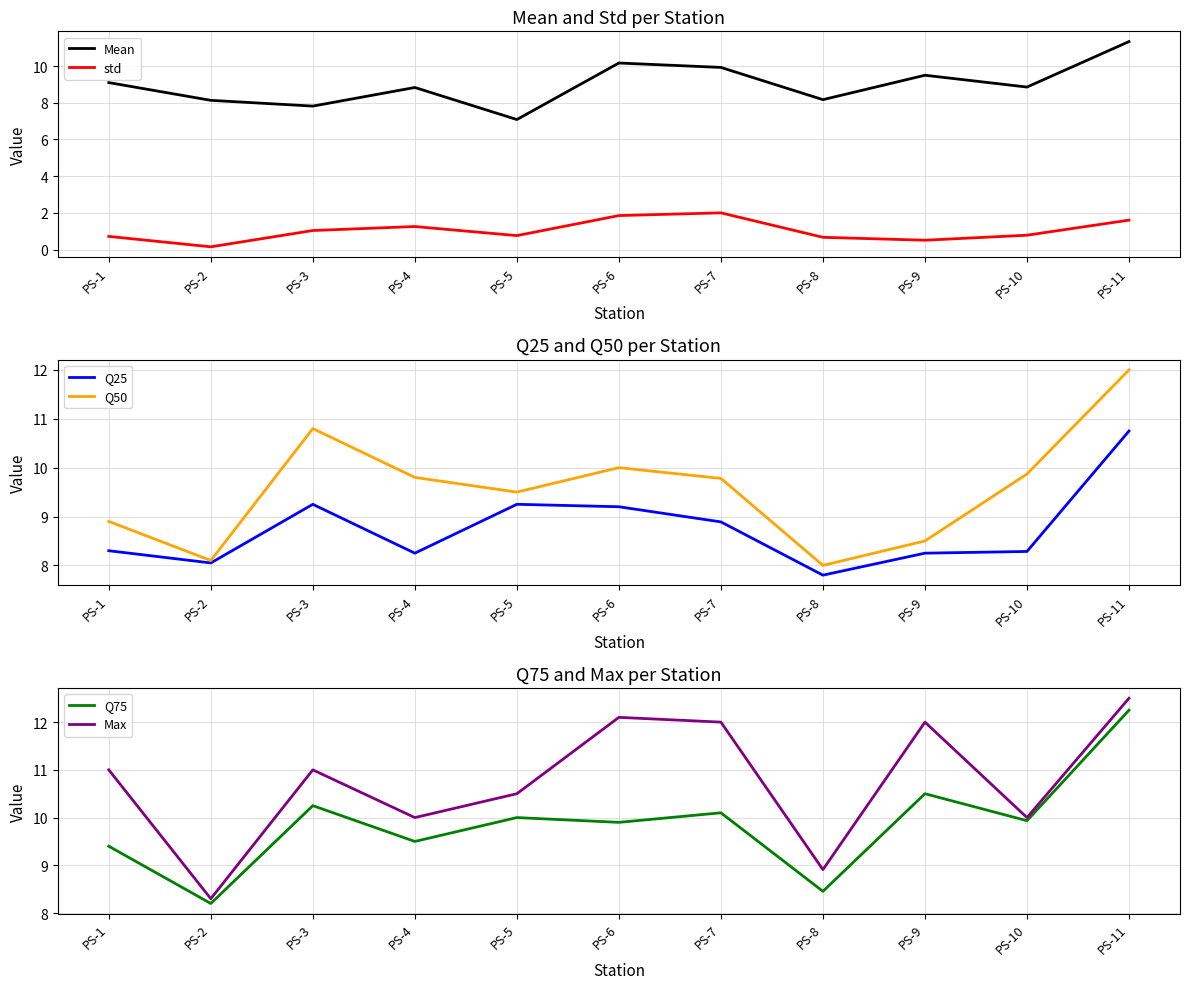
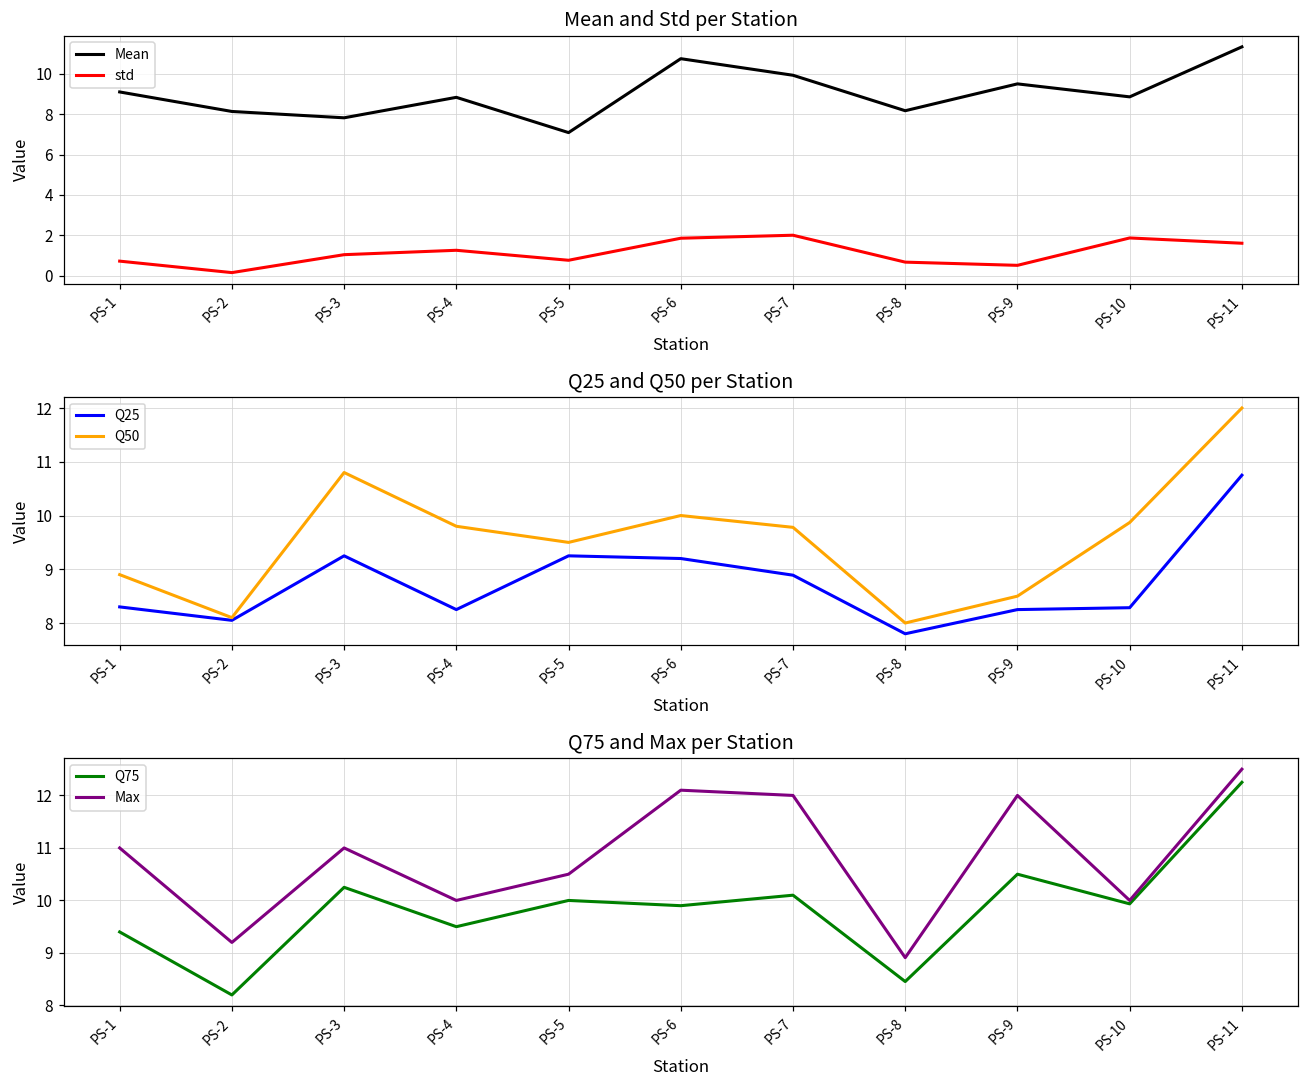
Mean and Std per Station, Mean, PS-6: 10.2 -> 10.7
Mean and Std per Station, std, PS-10: 0.8 -> 1.9
Q75 and Max per Station, Max, PS-2: 8.3 -> 9.2
